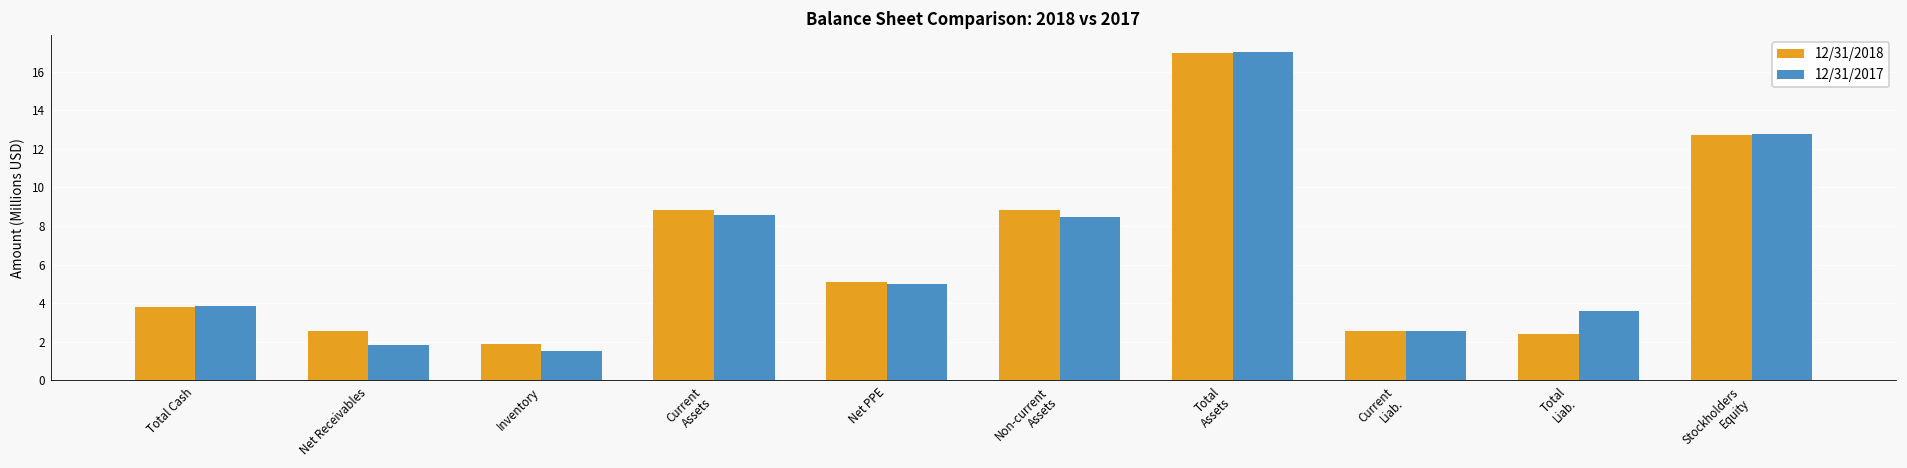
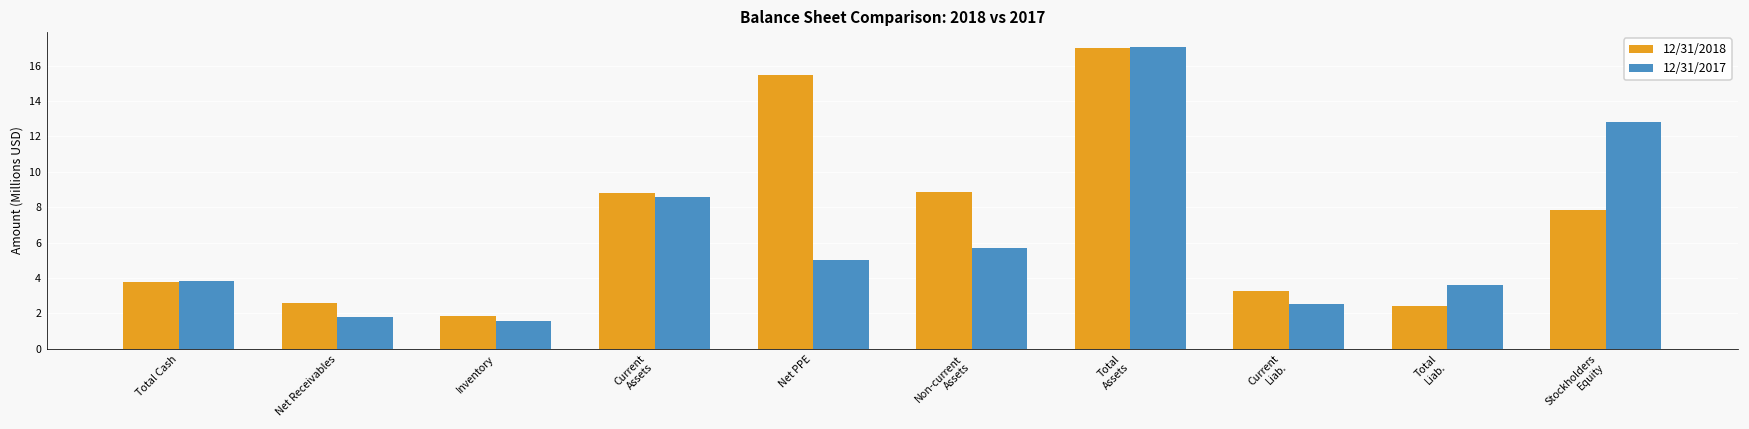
12/31/2018, Net PPE: 5.1 -> 15.5
12/31/2017, Non-current Assets: 8.5 -> 5.7
12/31/2018, Current Liab.: 2.6 -> 3.3
12/31/2018, Stockholders Equity: 12.7 -> 7.9
